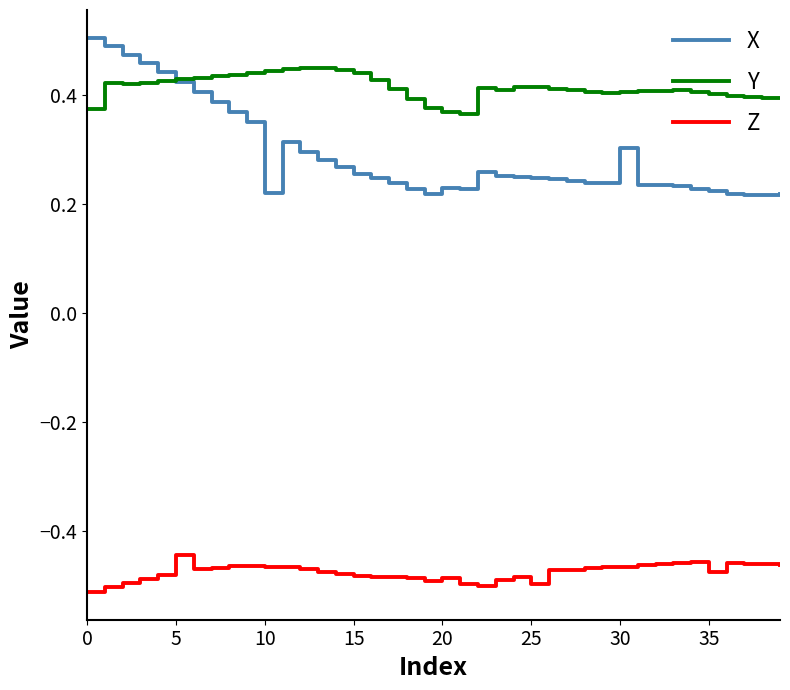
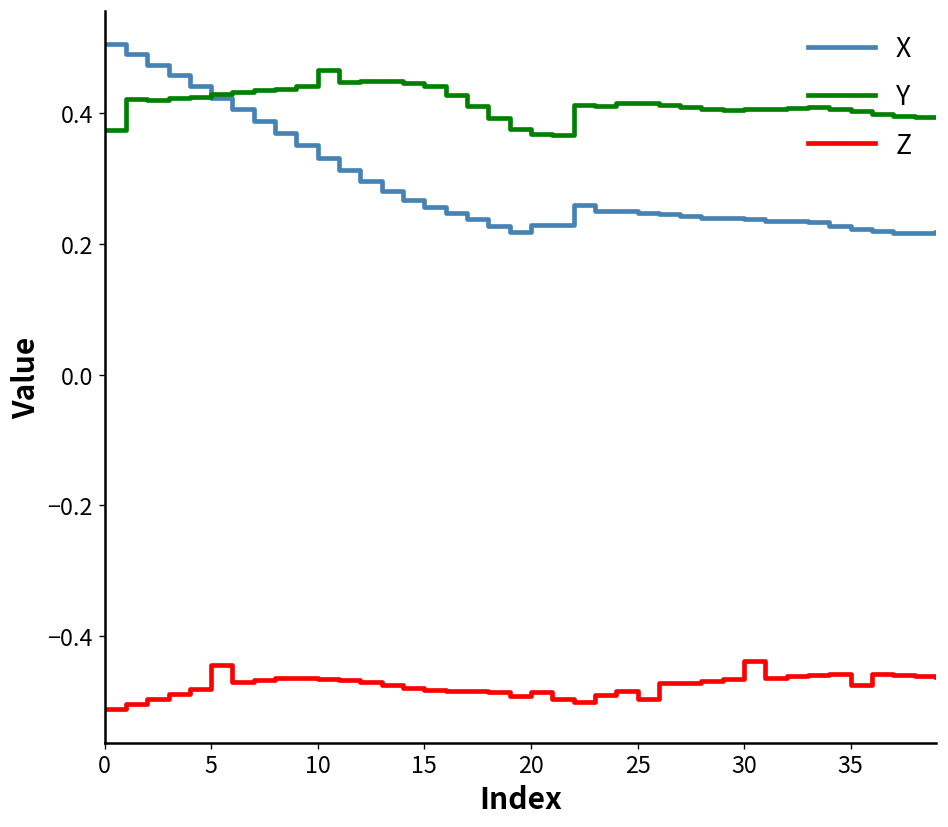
X, 10: 0.22 -> 0.33
Y, 10: 0.45 -> 0.47
X, 30: 0.30 -> 0.24
Z, 30: -0.47 -> -0.44
